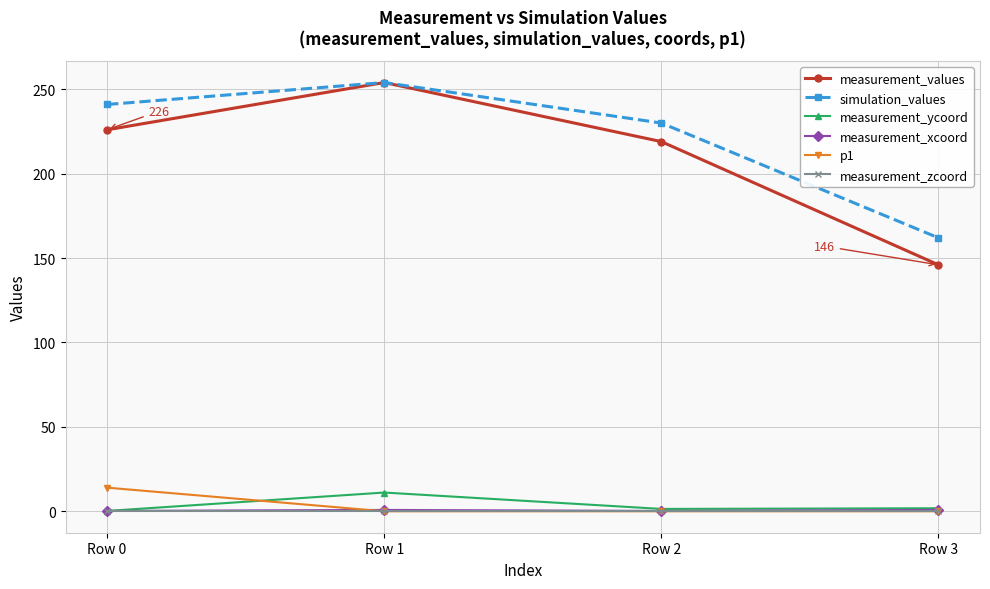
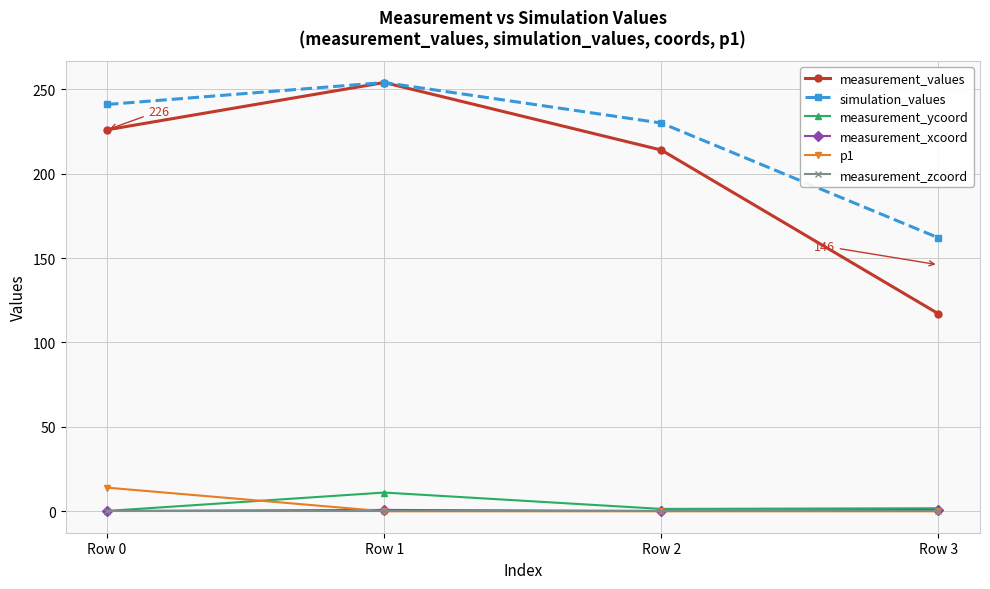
measurement_values, Row 2: 219 -> 214
measurement_values, Row 3: 146 -> 117
